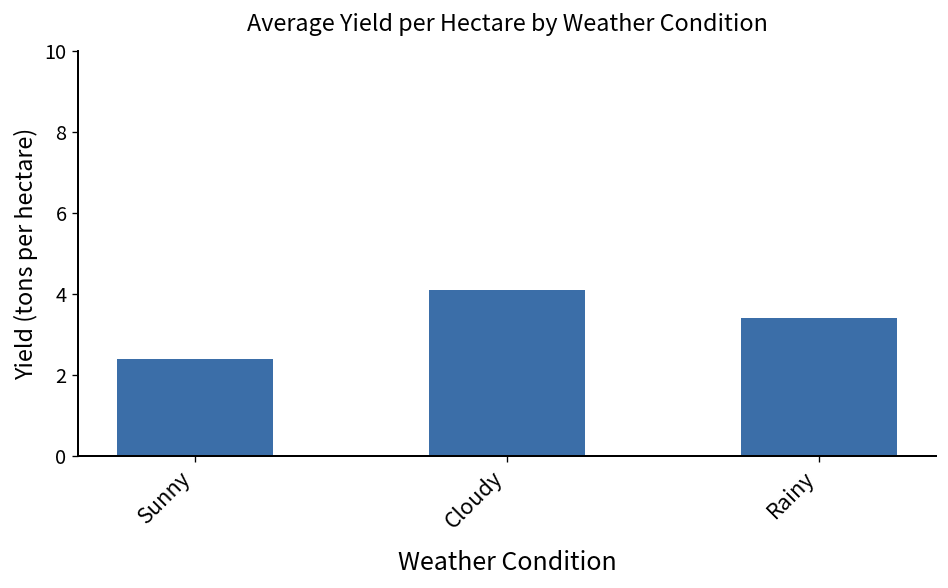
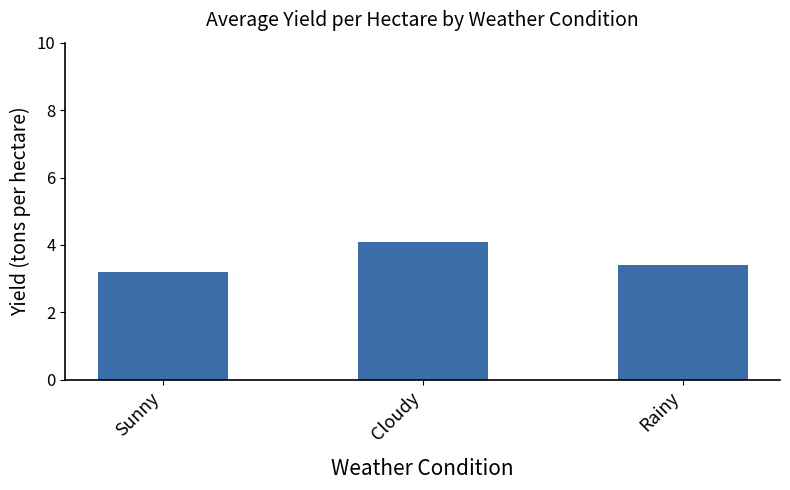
Sunny: 2.4 -> 3.2
